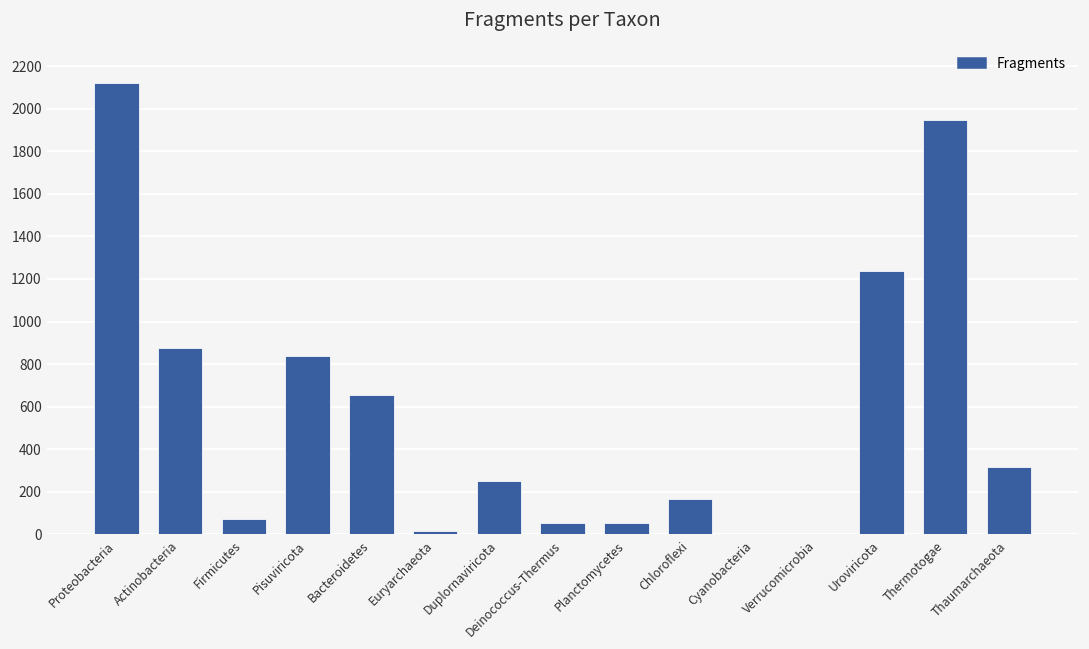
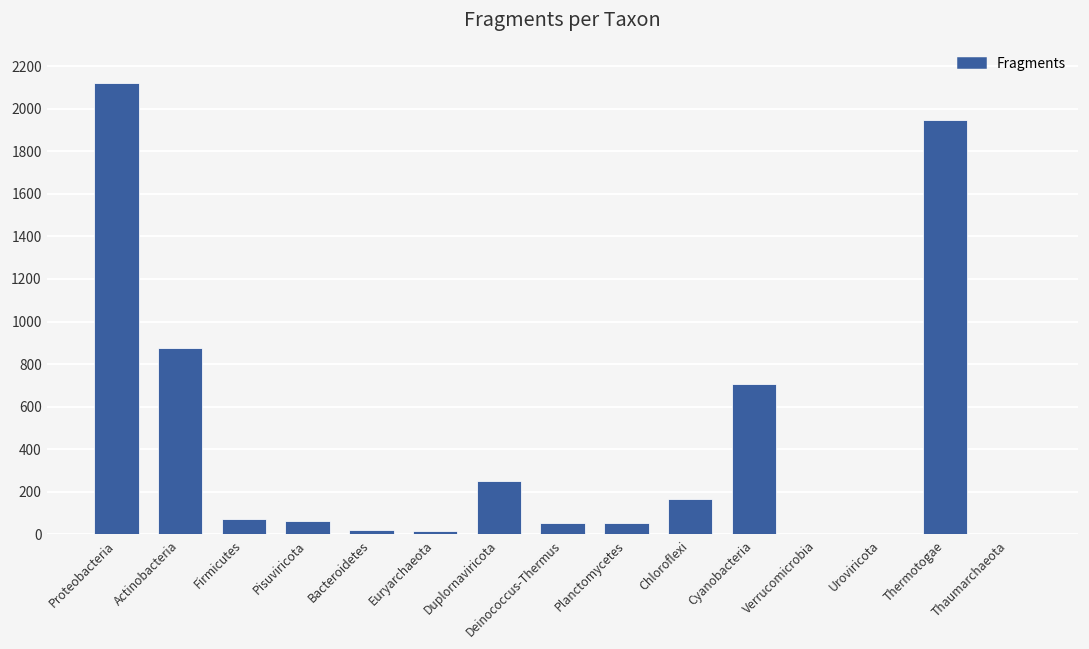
Pisuviricota: 840 -> 70
Bacteroidetes: 650 -> 20
Cyanobacteria: 0 -> 710
Uroviricota: 1240 -> 0
Thaumarchaeota: 320 -> 0
